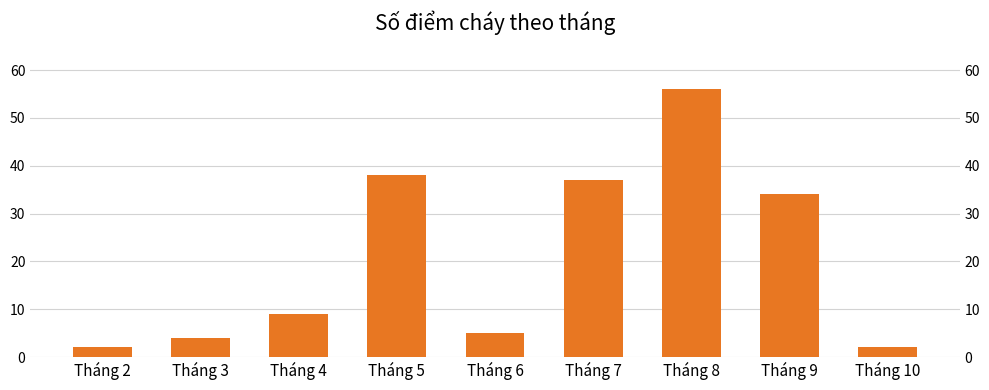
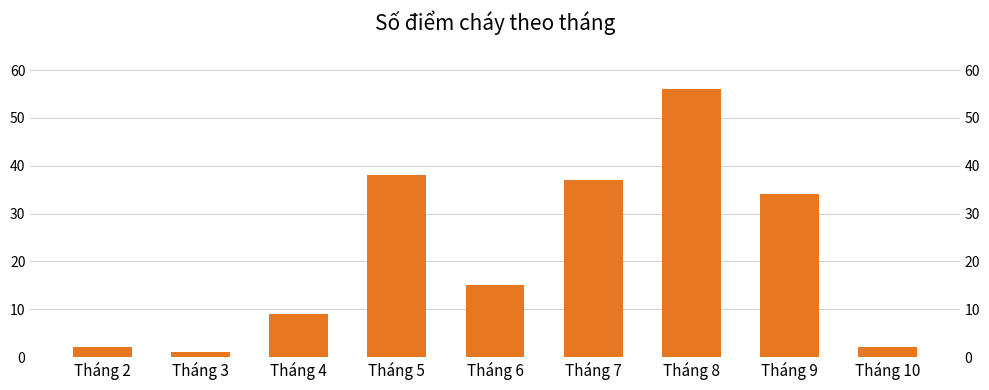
Tháng 3: 4 -> 1
Tháng 6: 5 -> 15
